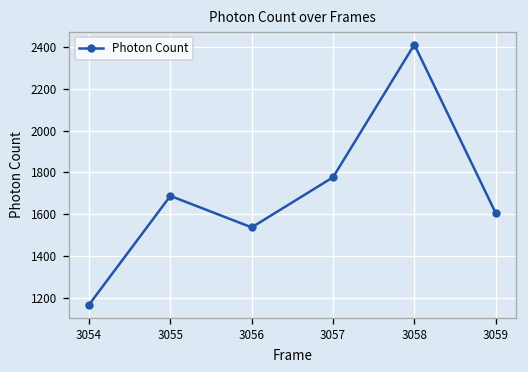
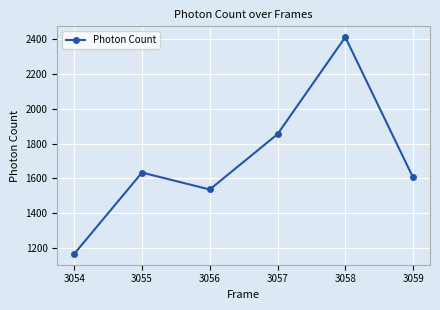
3055: 1690 -> 1630
3057: 1780 -> 1860
